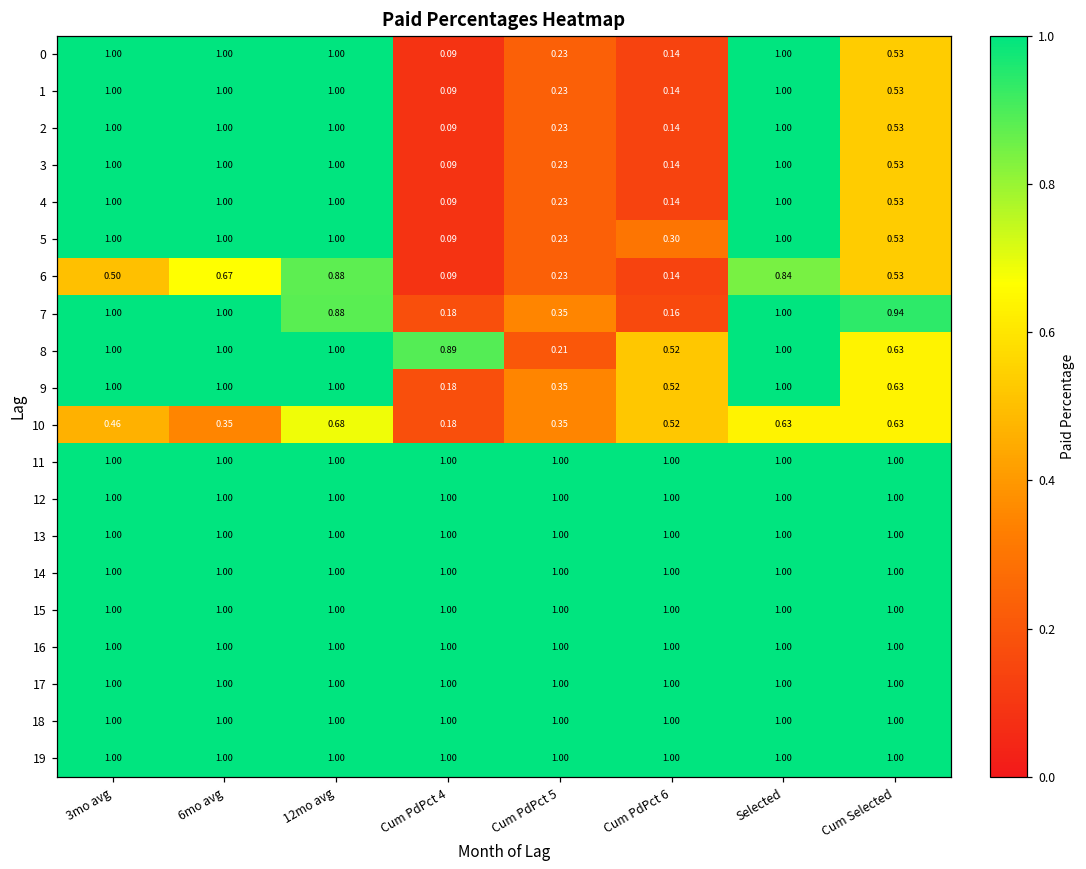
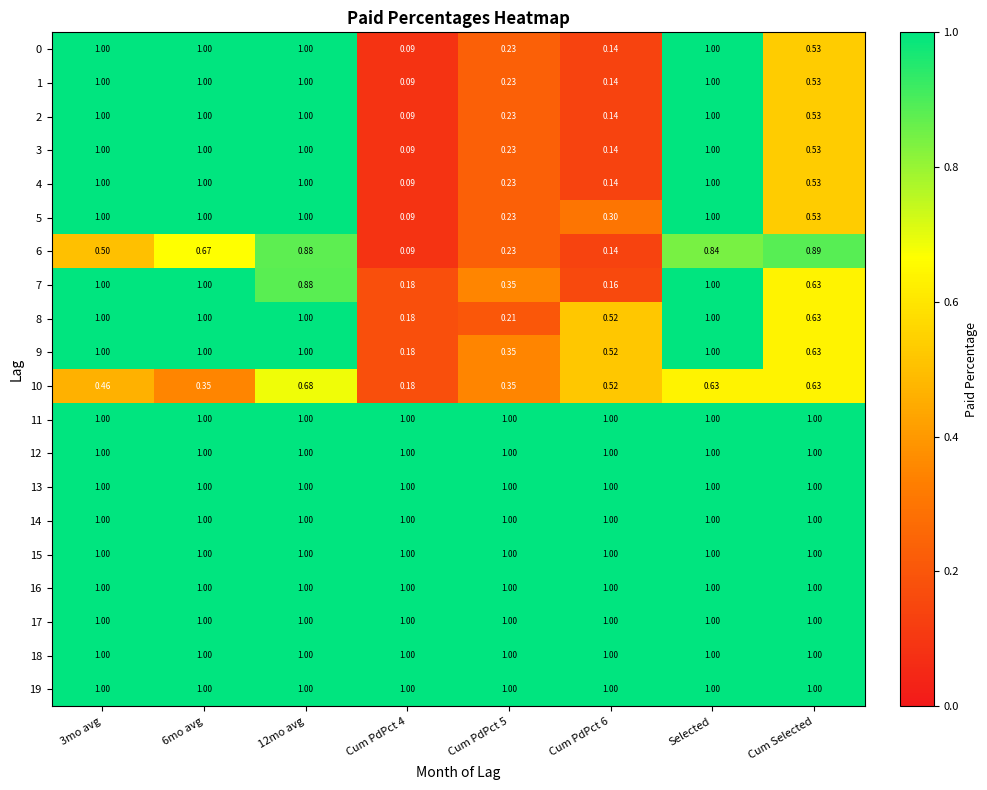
6, Cum Selected: 0.53 -> 0.89
7, Cum Selected: 0.94 -> 0.63
8, Cum PdPct 4: 0.89 -> 0.18
